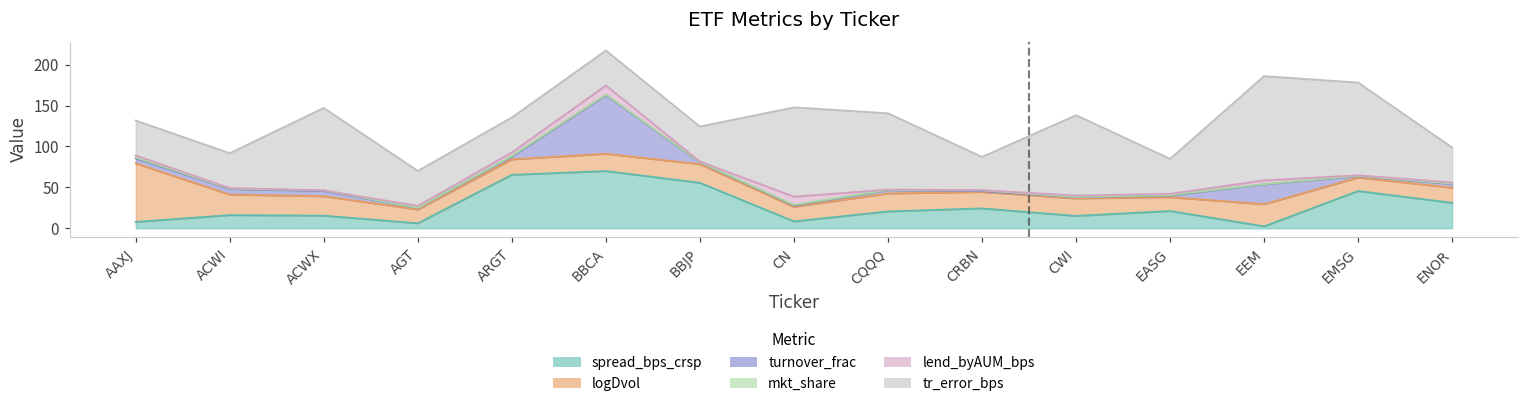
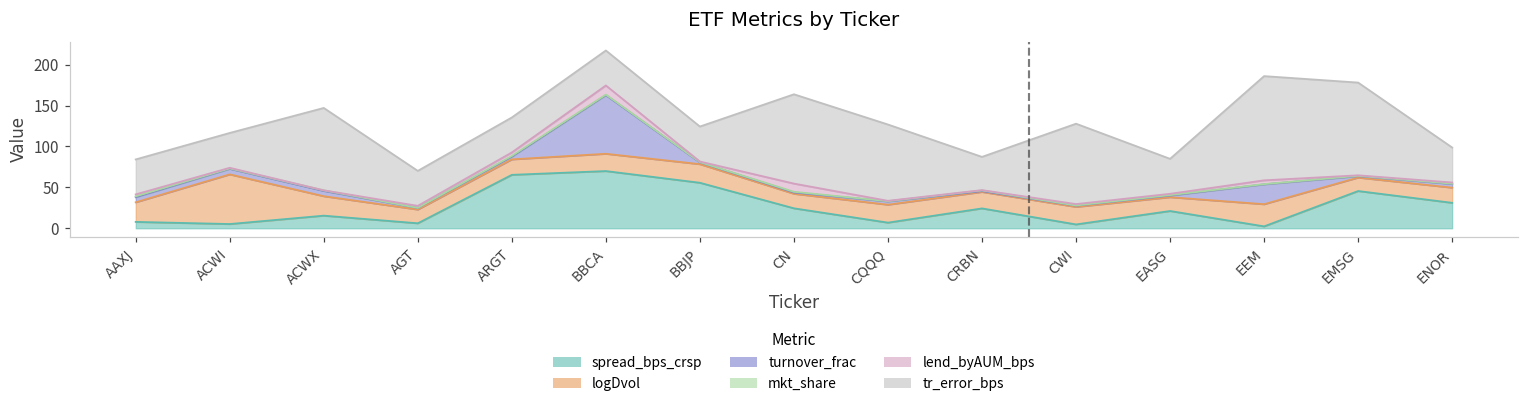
logDvol, AAXJ: 70 -> 20
spread_bps_crsp, ACWI: 20 -> 10
logDvol, ACWI: 30 -> 60
spread_bps_crsp, CN: 10 -> 20
spread_bps_crsp, CQQQ: 20 -> 10
spread_bps_crsp, CWI: 20 -> 0
